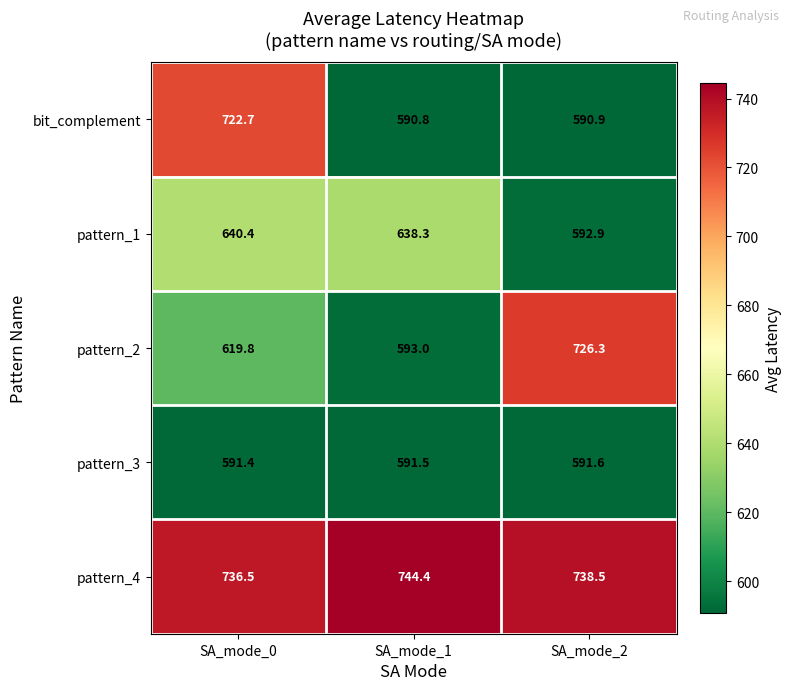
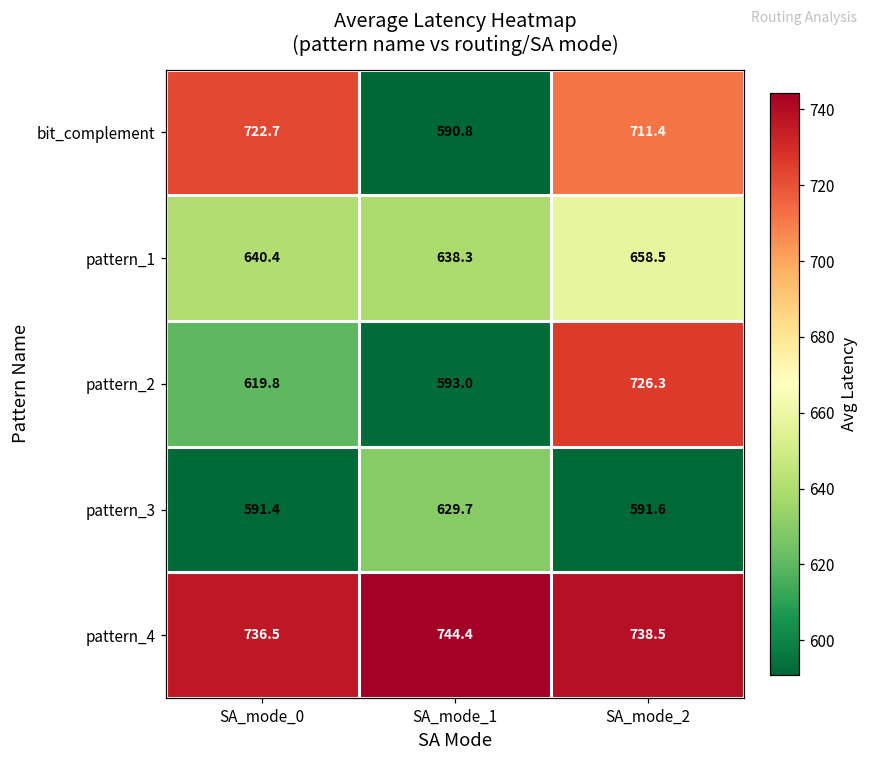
bit_complement, SA_mode_2: 590.9 -> 711.4
pattern_1, SA_mode_2: 592.9 -> 658.5
pattern_3, SA_mode_1: 591.5 -> 629.7
